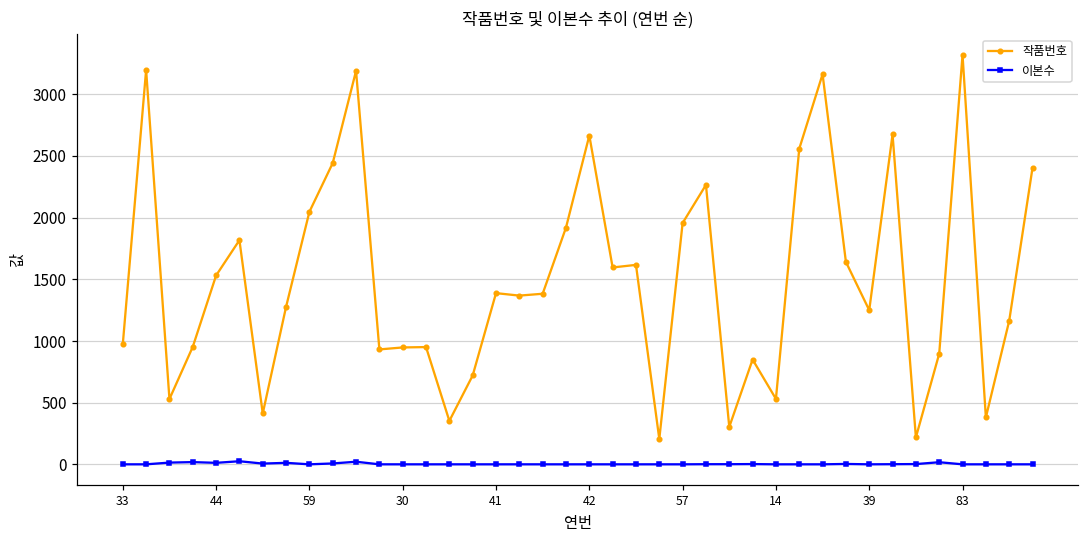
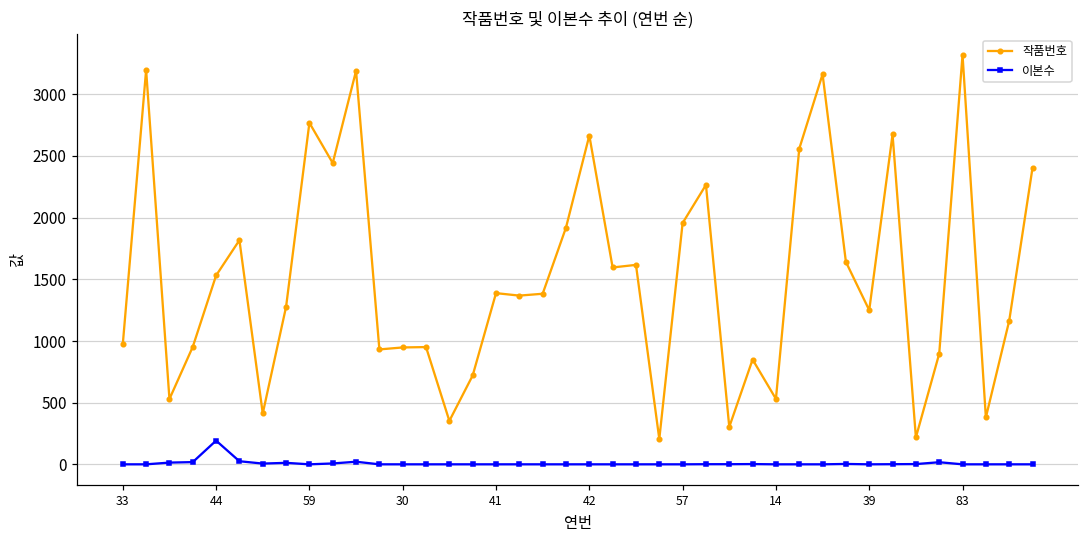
이본수, 44: 10 -> 190
작품번호, 59: 2050 -> 2770
